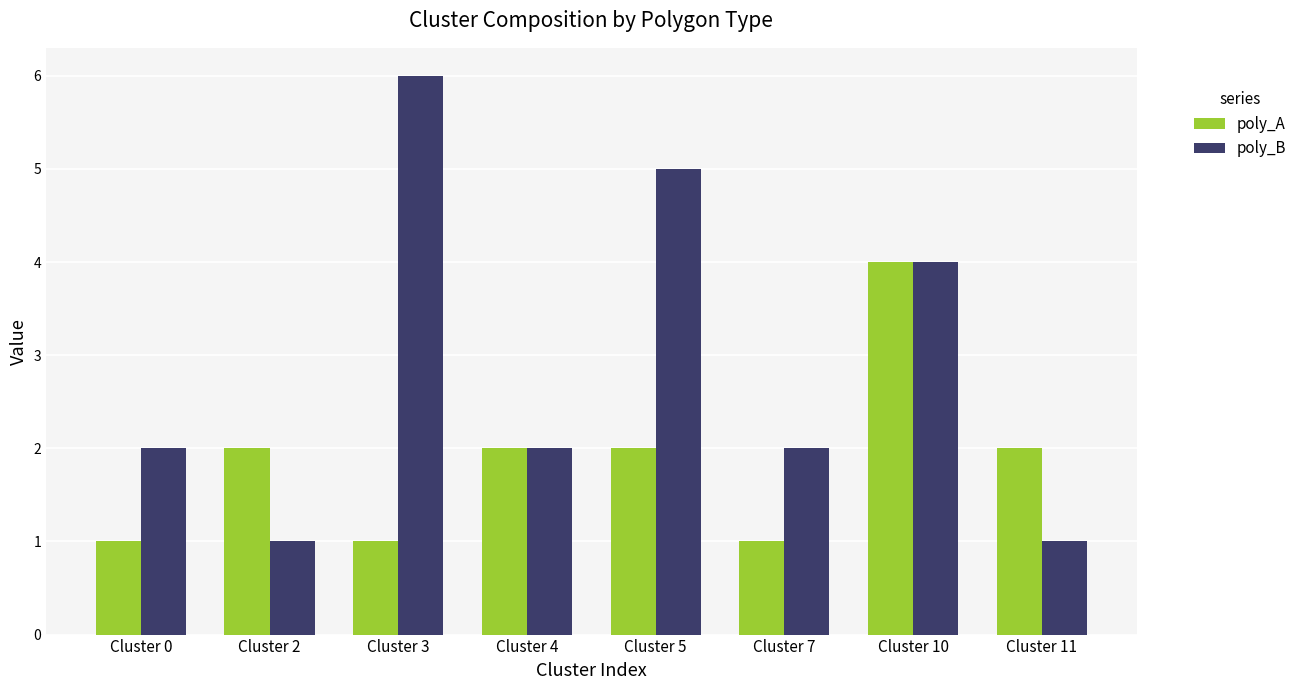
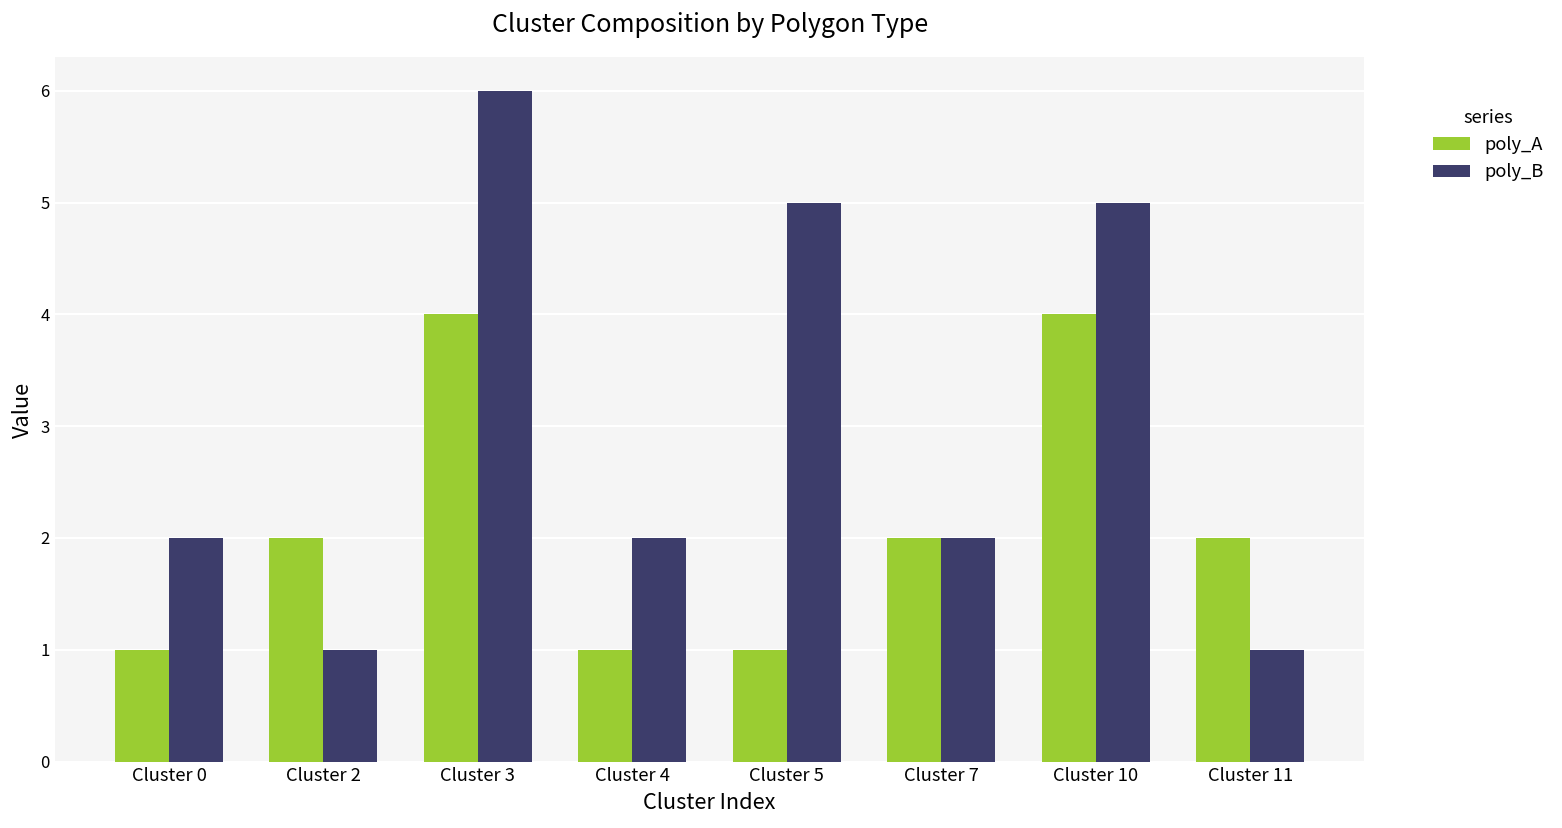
poly_A, Cluster 3: 1 -> 4
poly_A, Cluster 4: 2 -> 1
poly_A, Cluster 5: 2 -> 1
poly_A, Cluster 7: 1 -> 2
poly_B, Cluster 10: 4 -> 5
